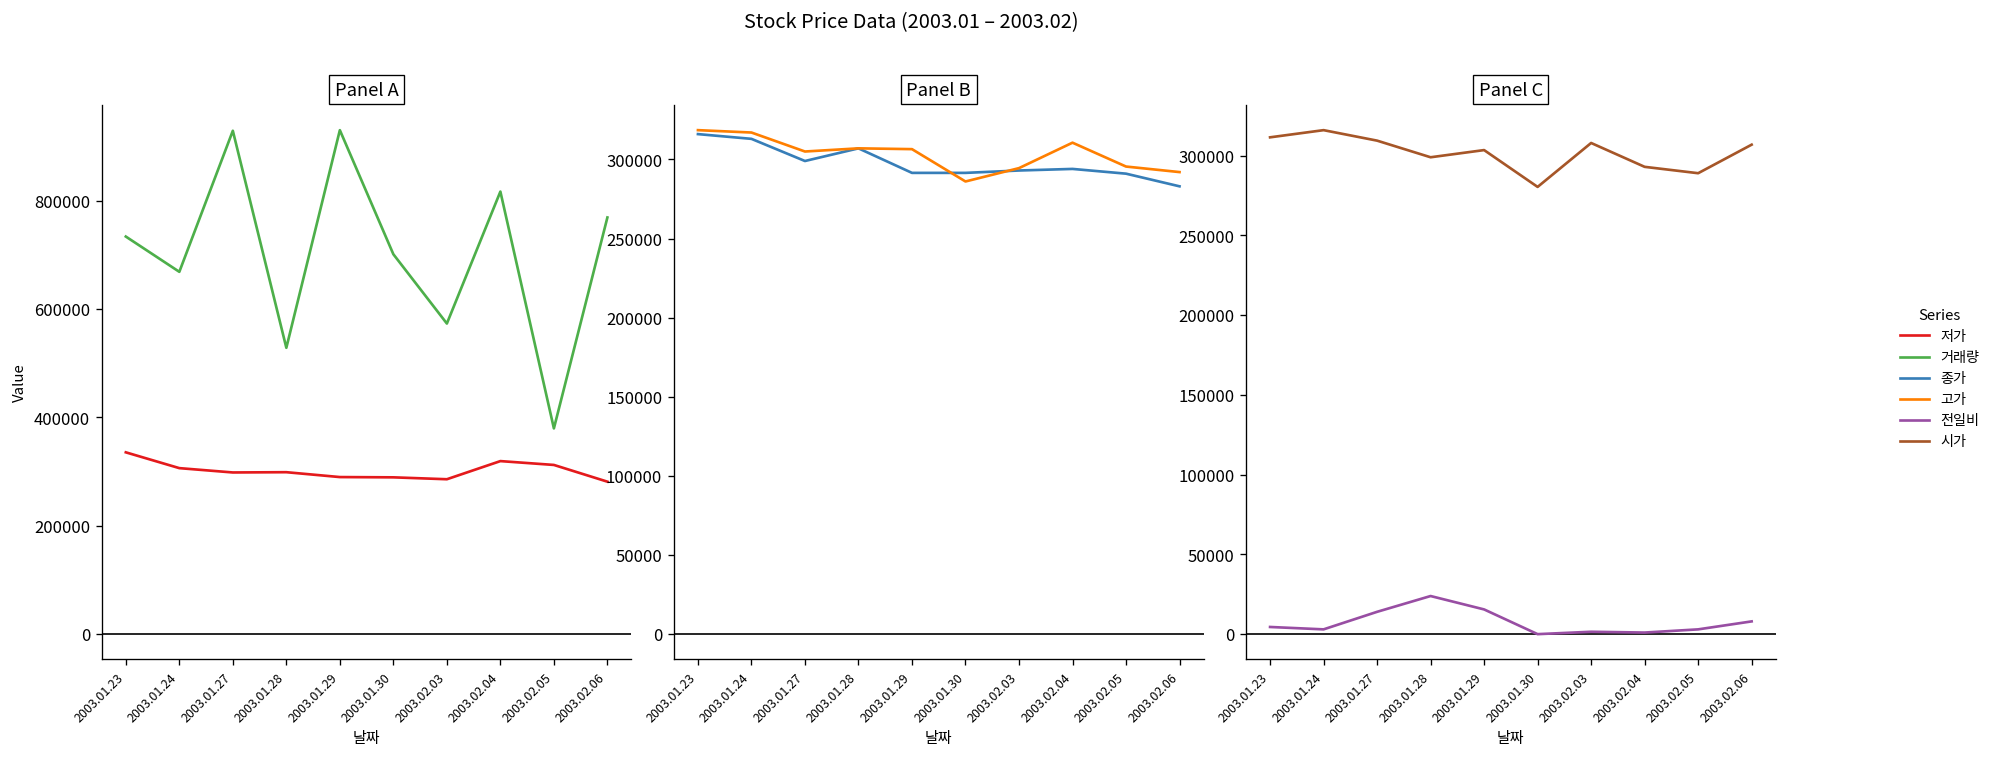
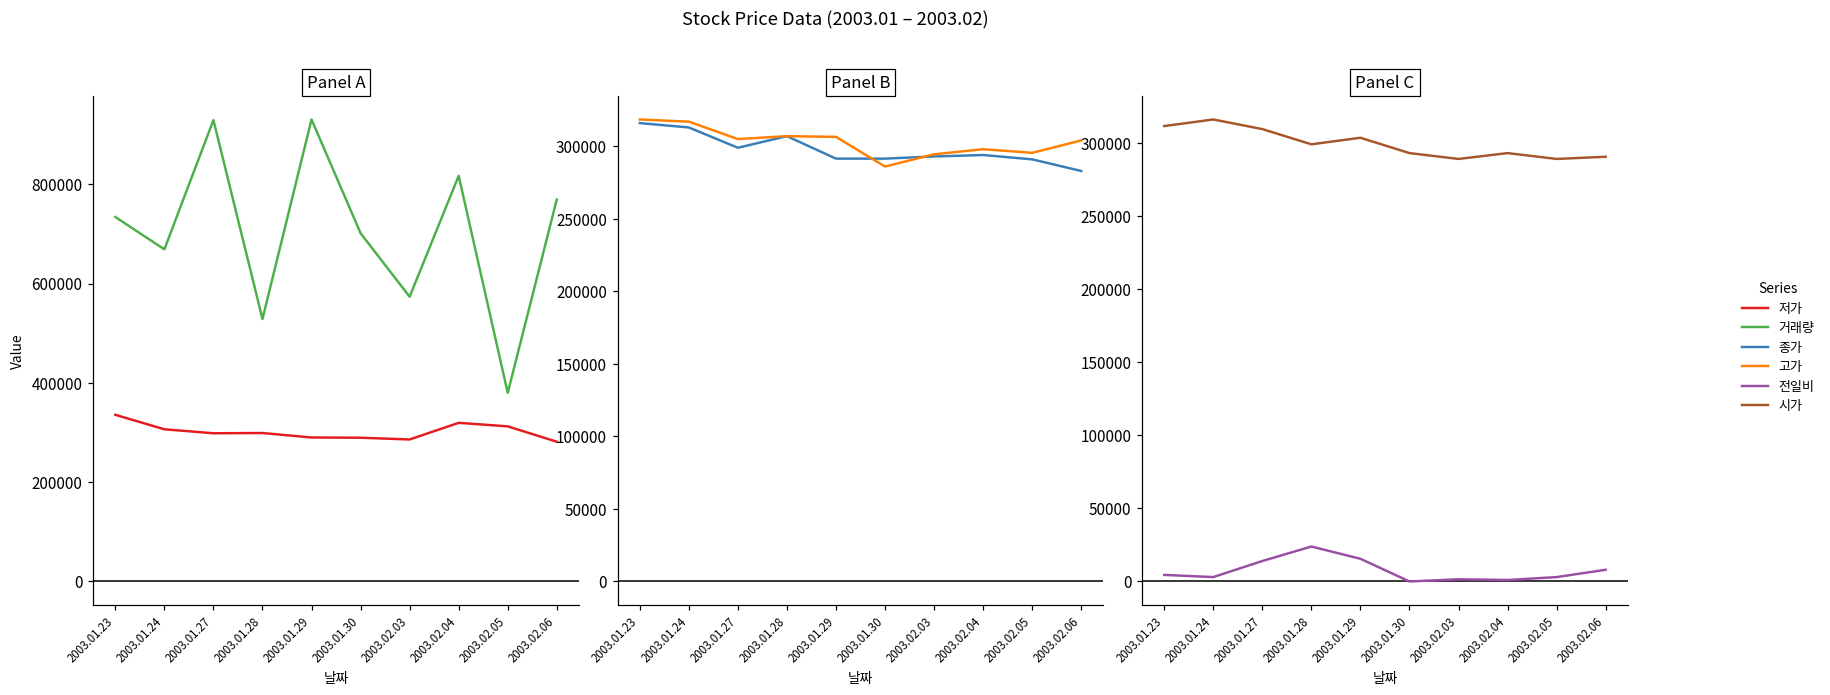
Panel B, 고가, 2003.02.04: 311000 -> 298000
Panel B, 고가, 2003.02.06: 292000 -> 304000
Panel C, 시가, 2003.01.30: 280000 -> 293000
Panel C, 시가, 2003.02.03: 308000 -> 289000
Panel C, 시가, 2003.02.06: 307000 -> 291000
